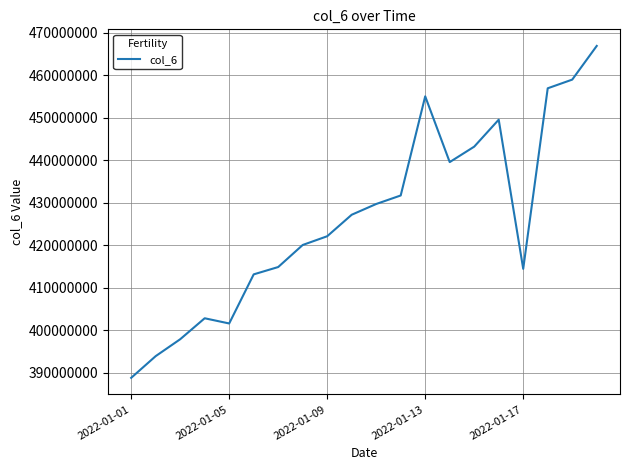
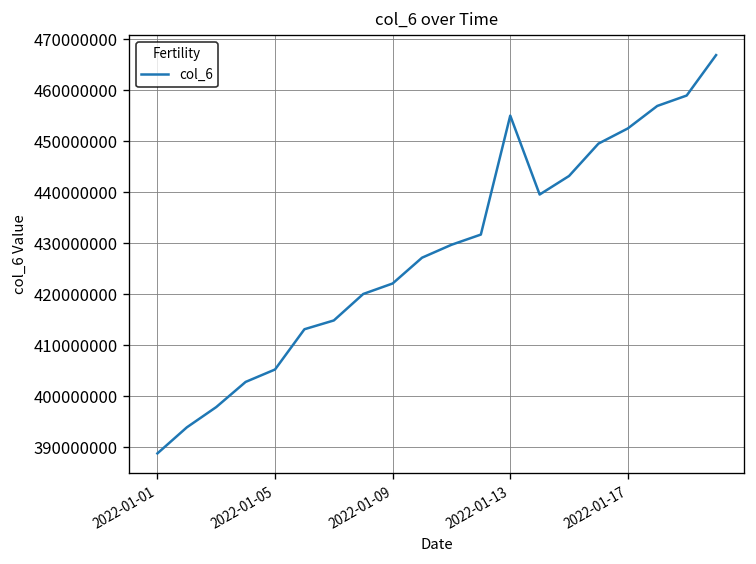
2022-01-05: 402000000 -> 405000000
2022-01-17: 414000000 -> 452000000
